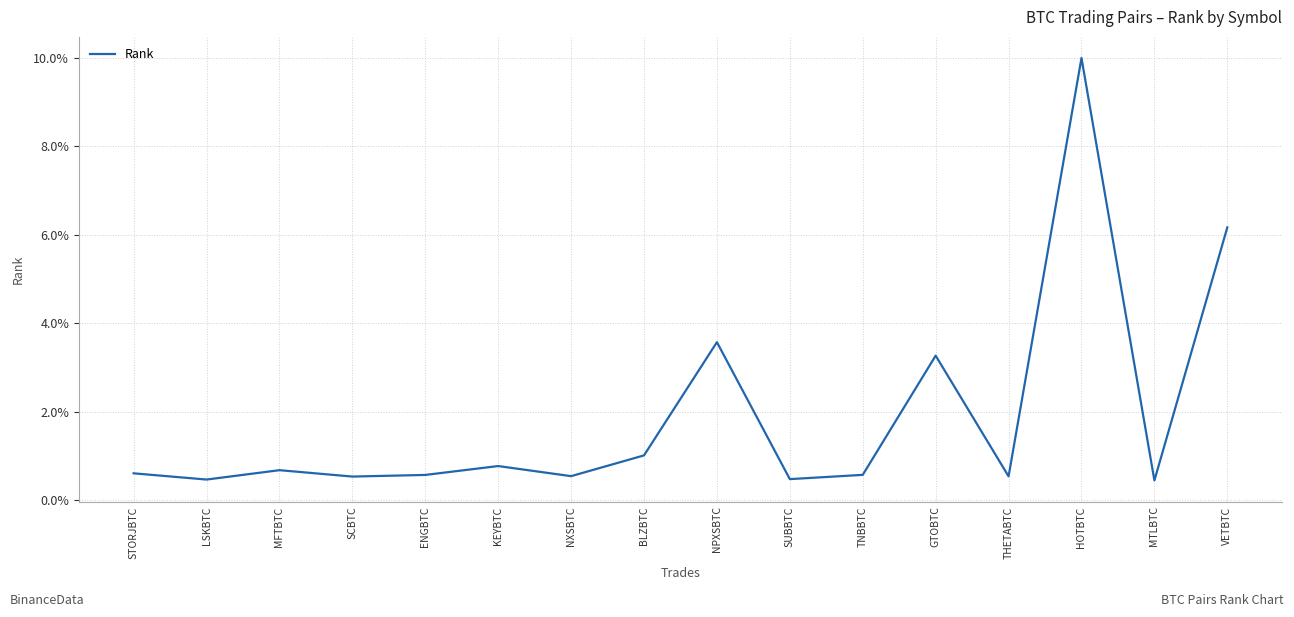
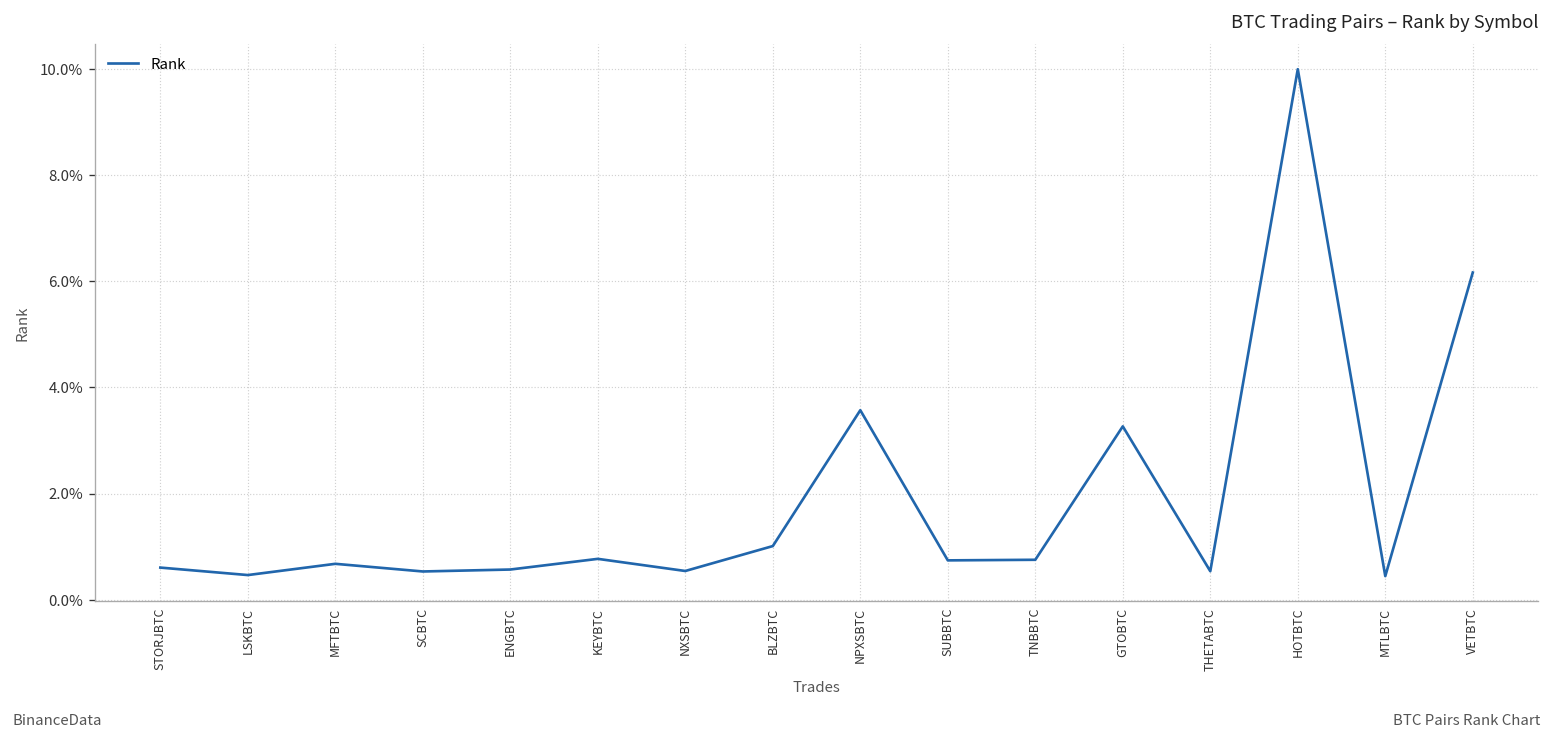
SUBBTC: 0.5% -> 0.7%
TNBBTC: 0.6% -> 0.8%
